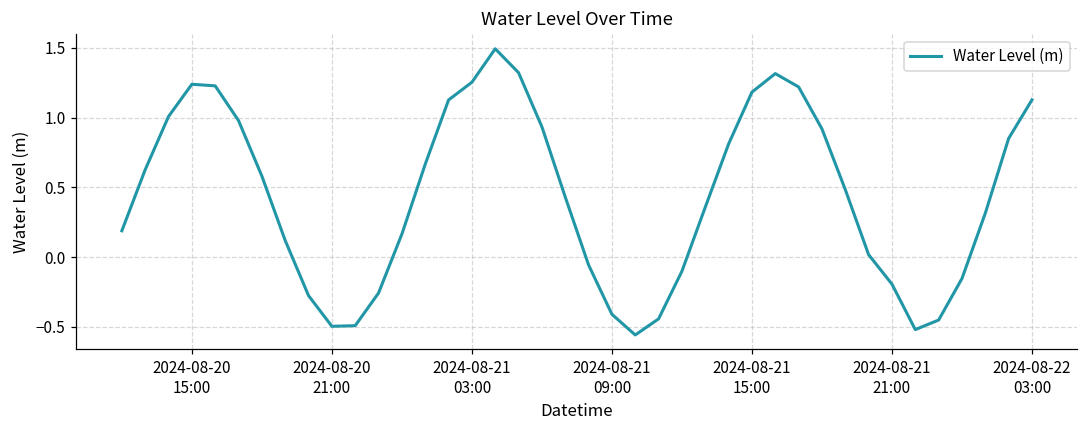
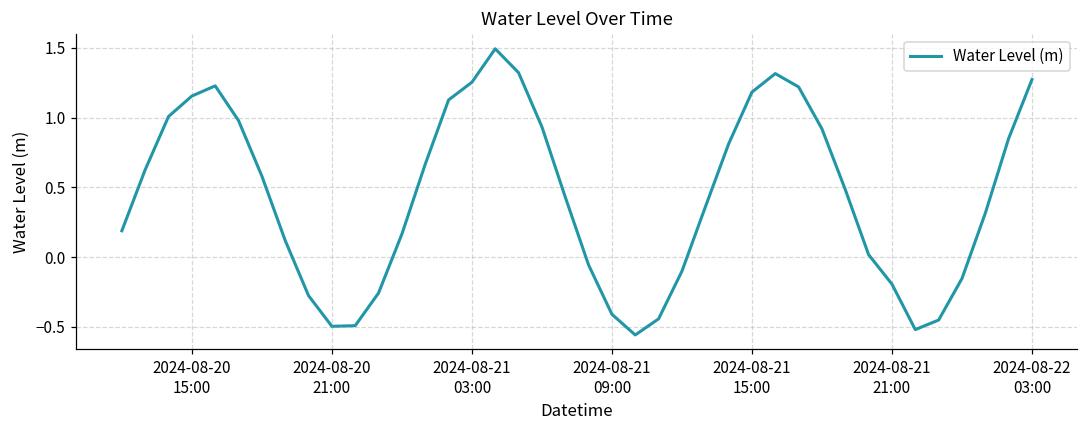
2024-08-20 15:00: 1.24 -> 1.16
2024-08-22 03:00: 1.13 -> 1.27
